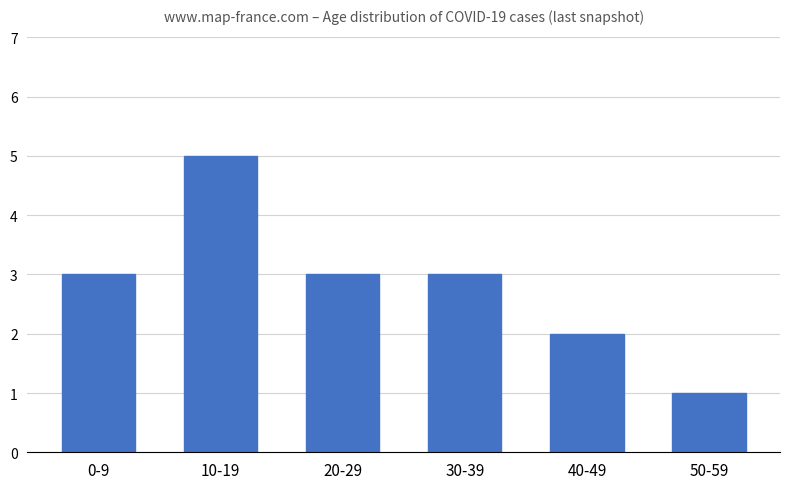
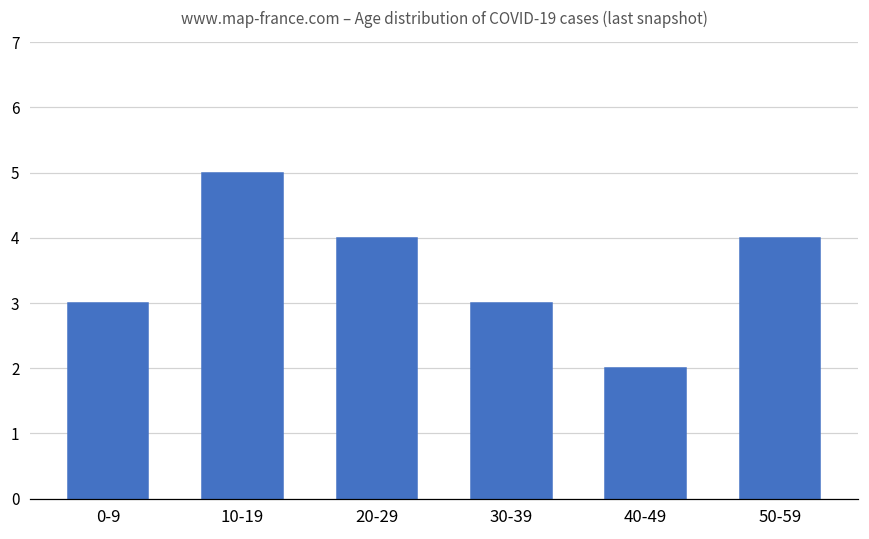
20-29: 3 -> 4
50-59: 1 -> 4
